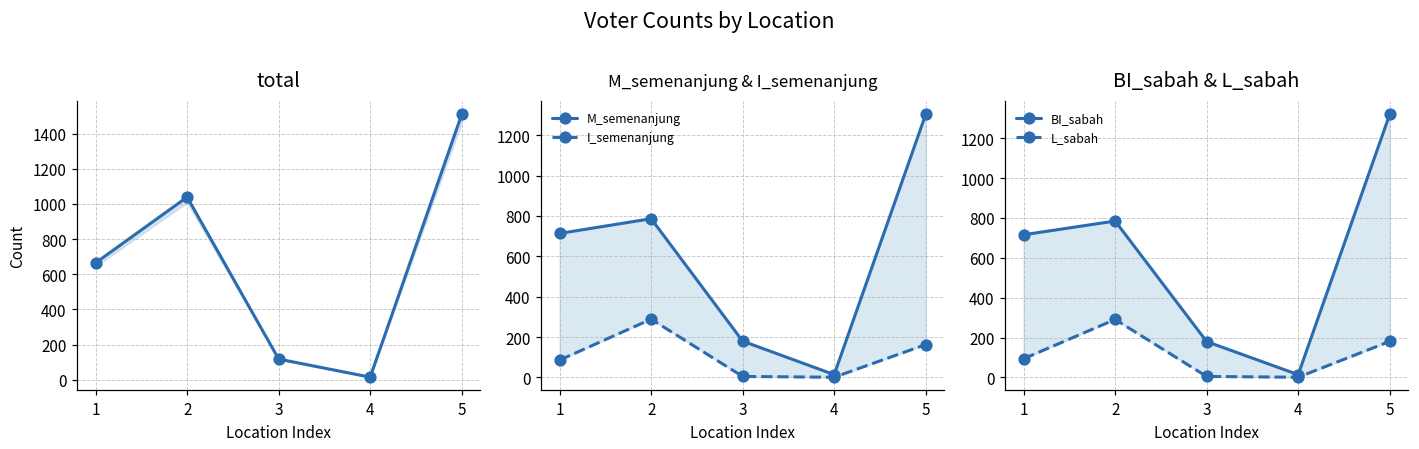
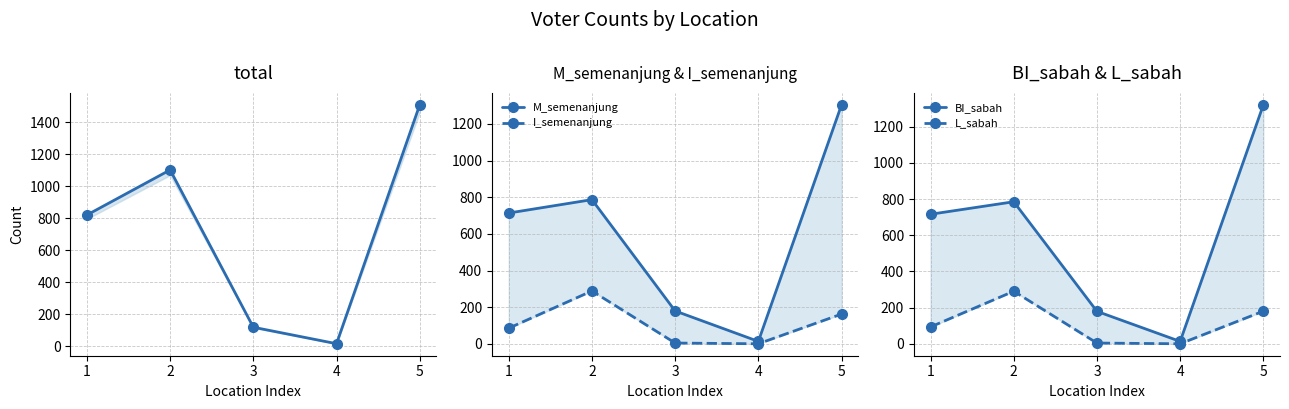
total, 1: 670 -> 820
total, 2: 1040 -> 1100
